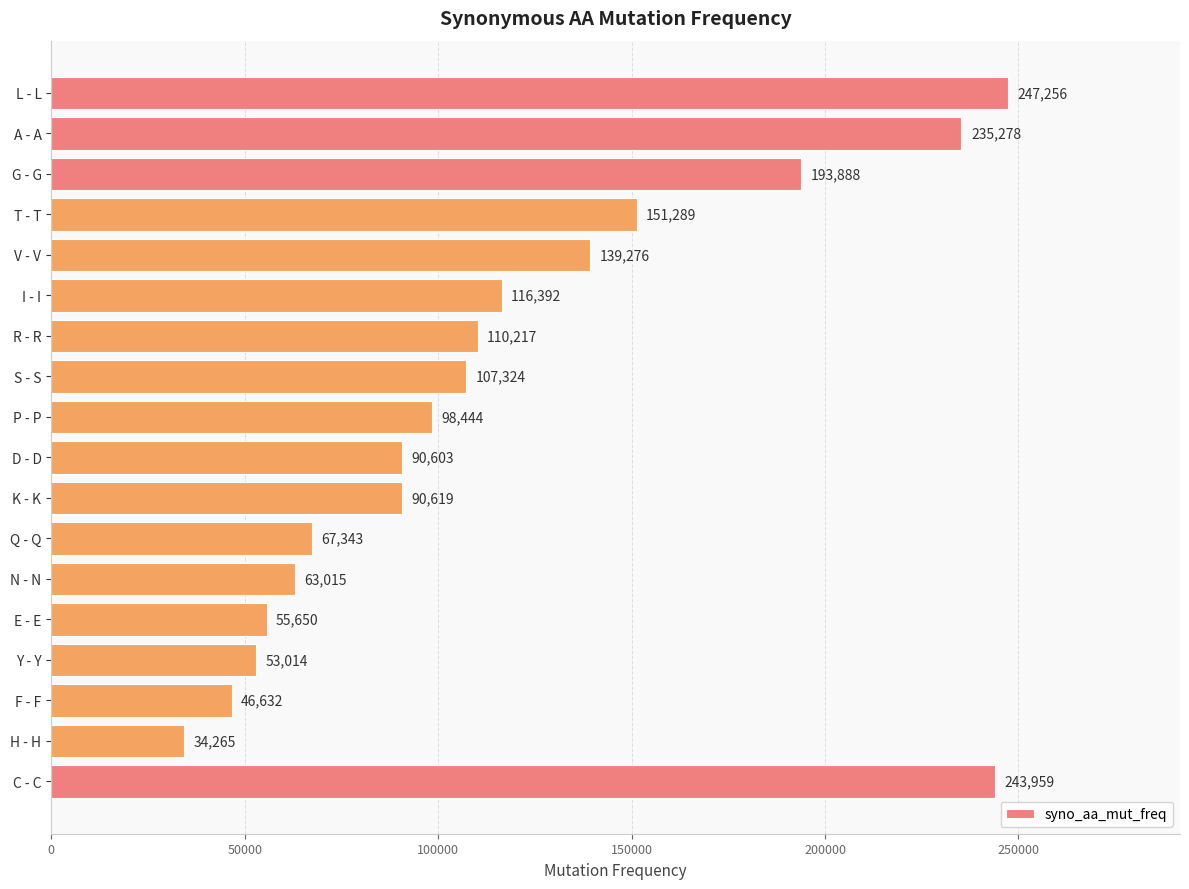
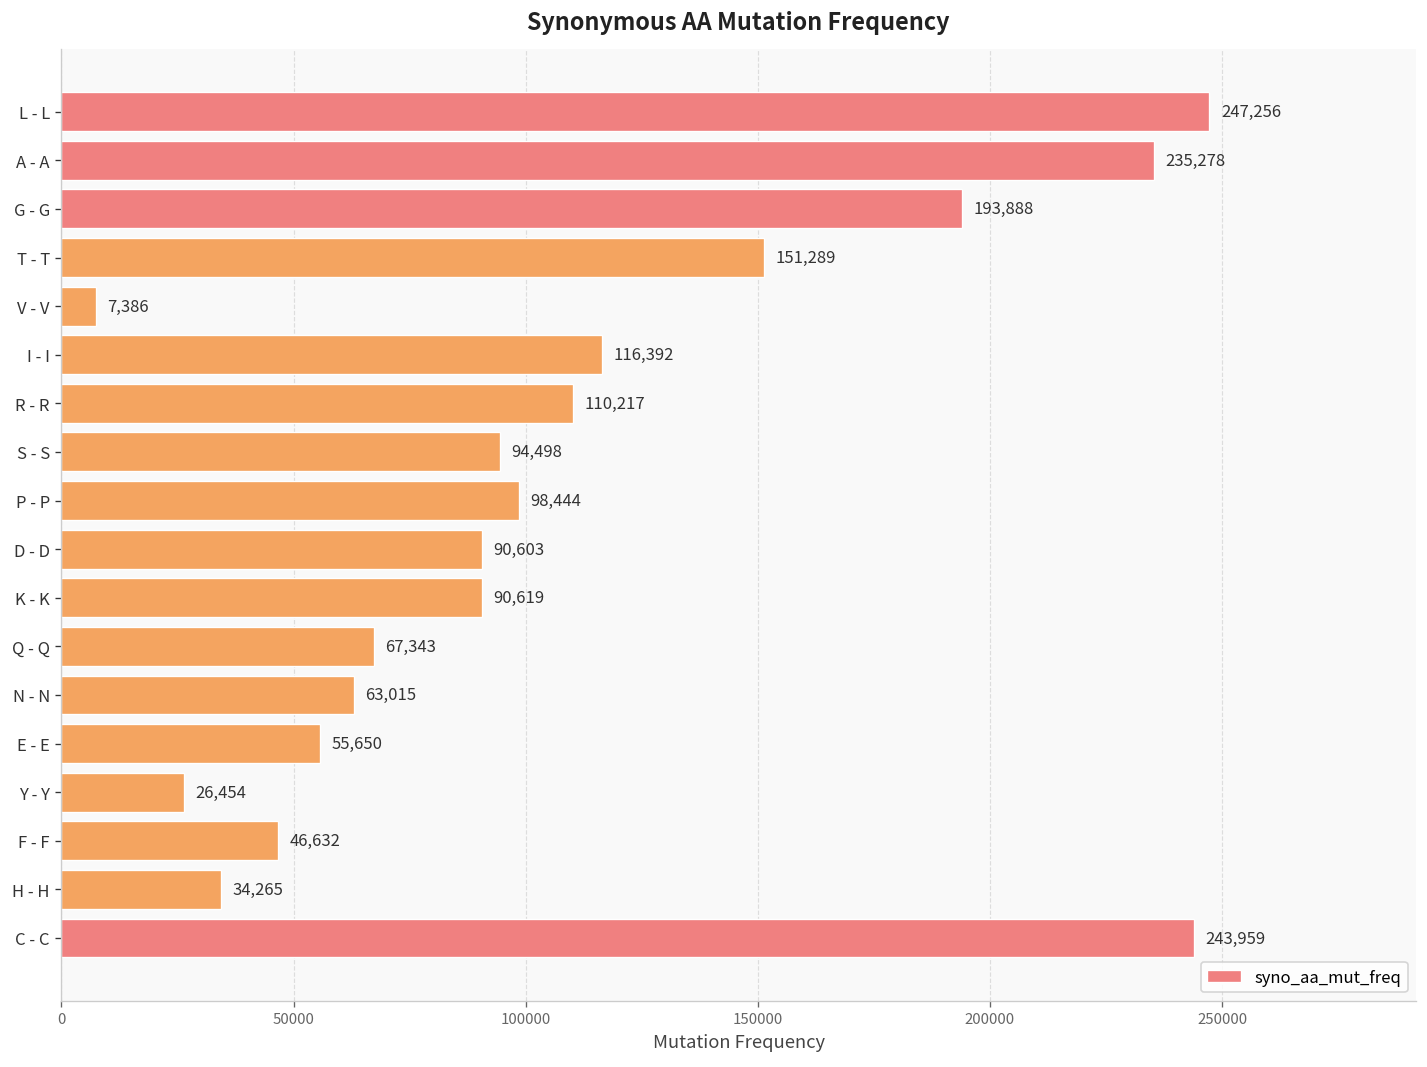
V - V: 139,276 -> 7,386
S - S: 107,324 -> 94,498
Y - Y: 53,014 -> 26,454
